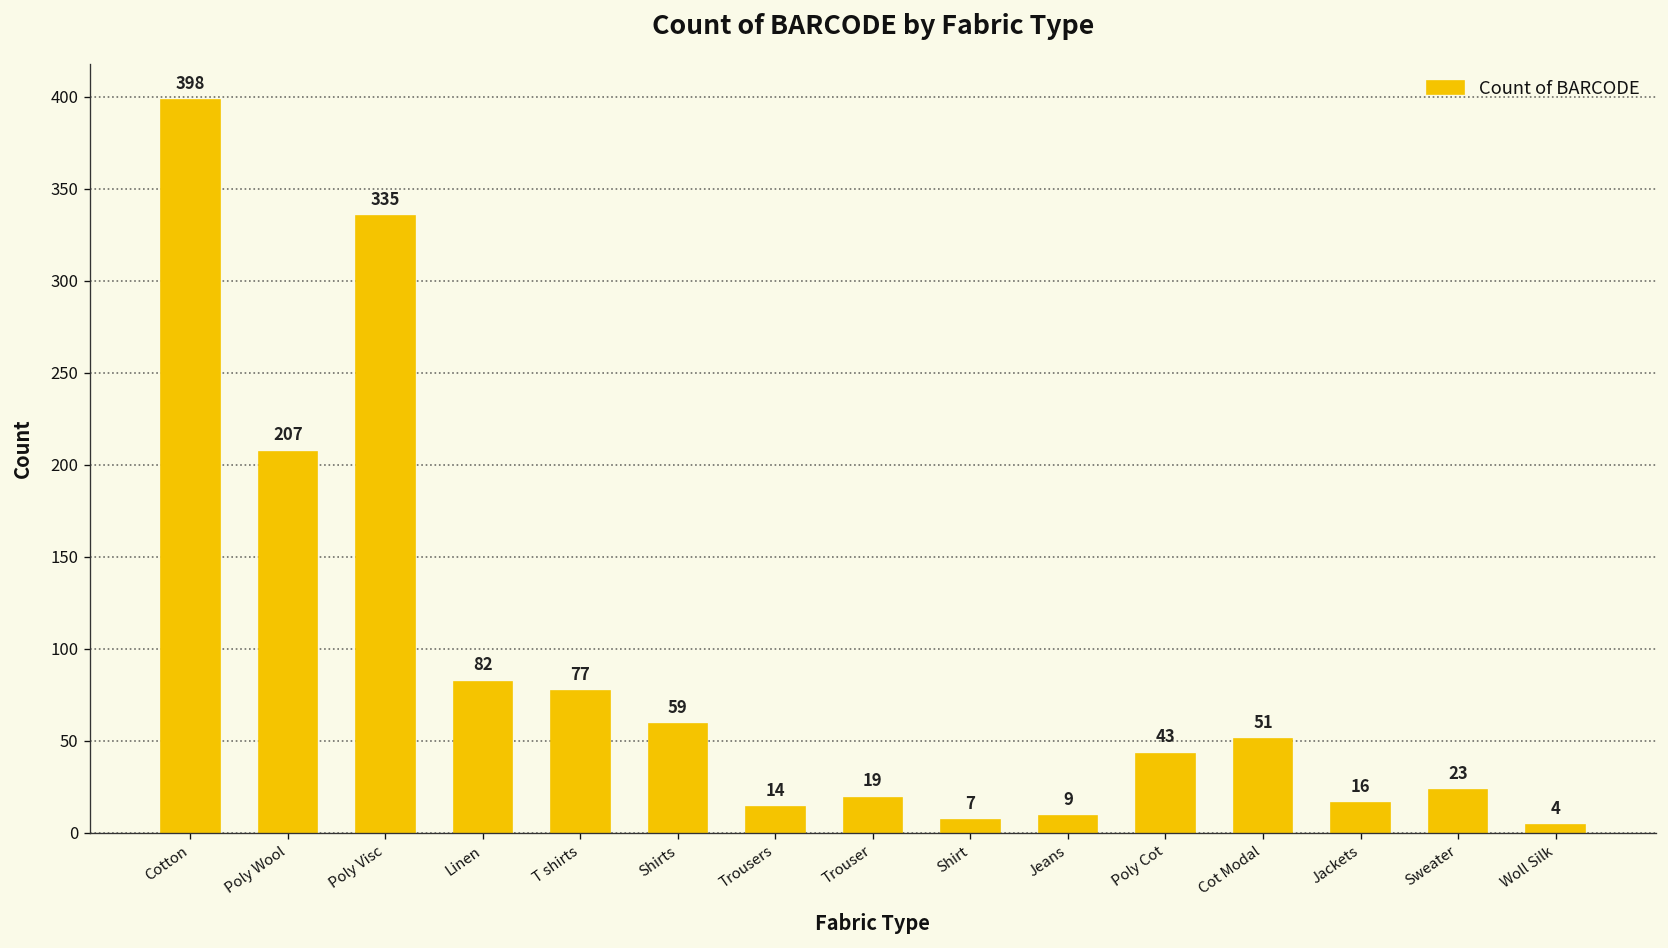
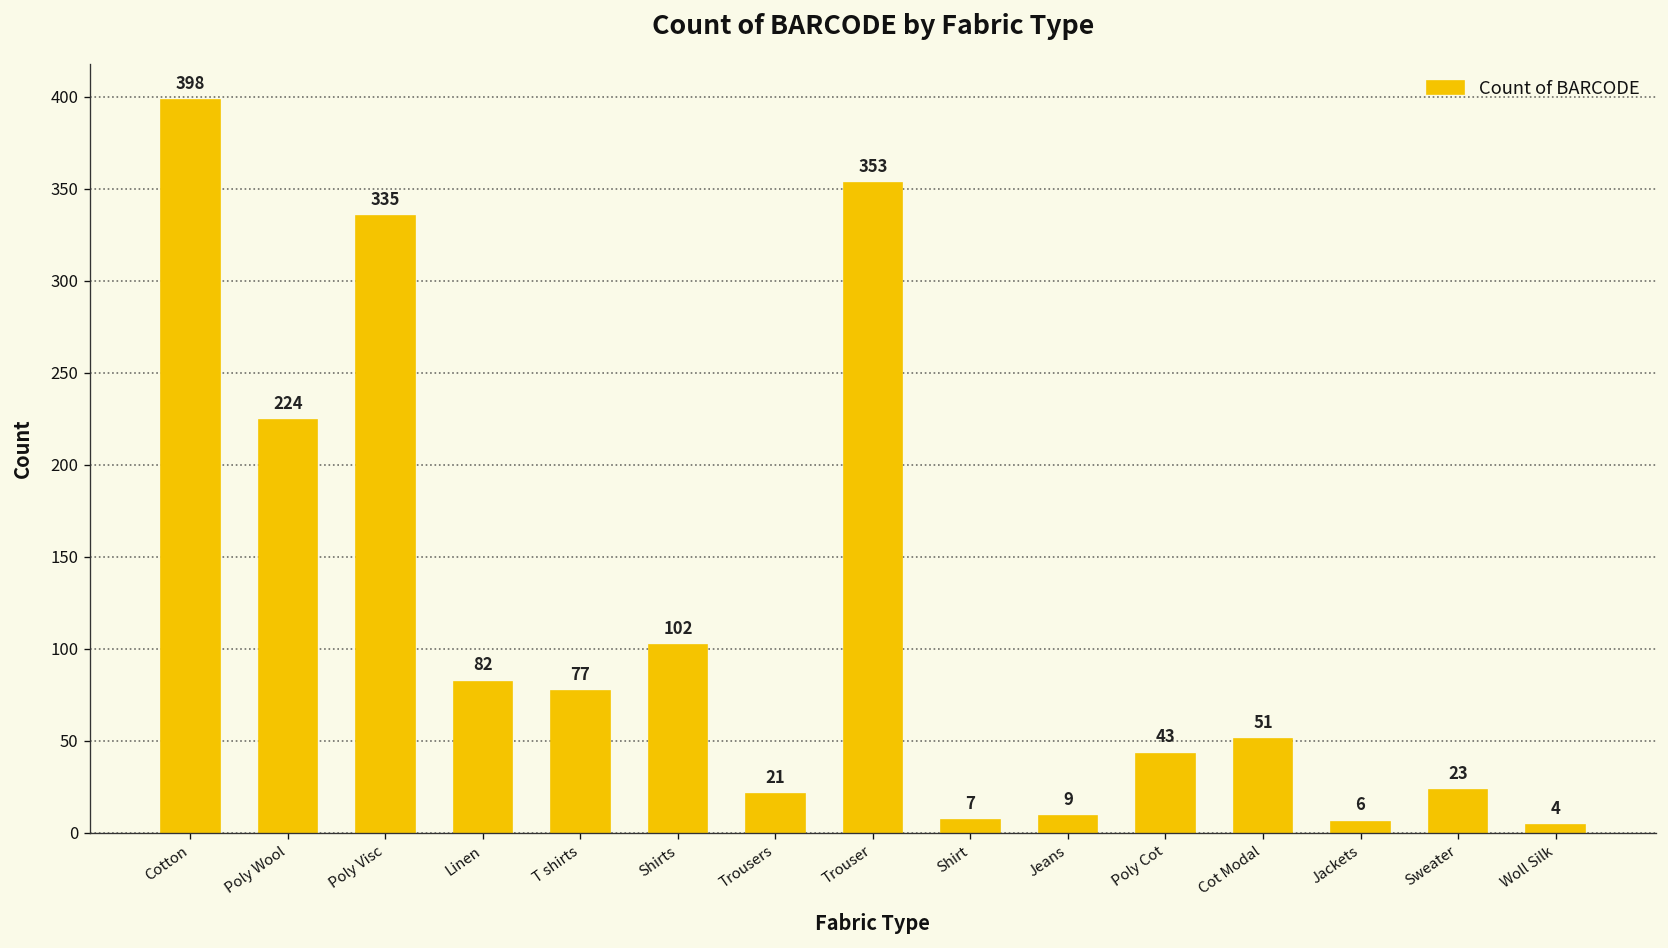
Poly Wool: 207 -> 224
Shirts: 59 -> 102
Trousers: 14 -> 21
Trouser: 19 -> 353
Jackets: 16 -> 6
